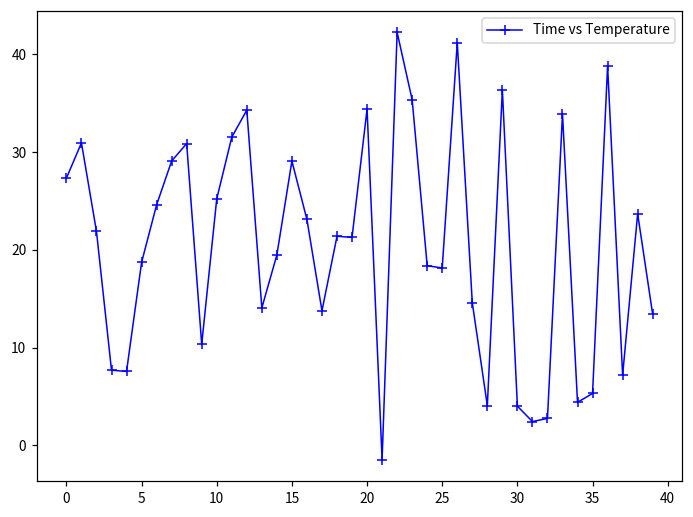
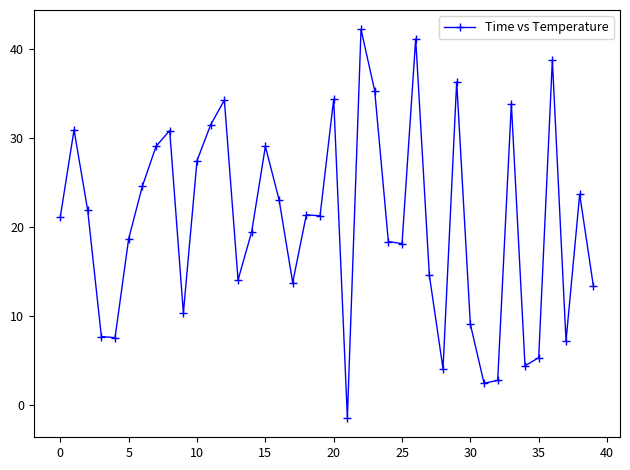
0: 27 -> 21
10: 25 -> 27
30: 4 -> 9
